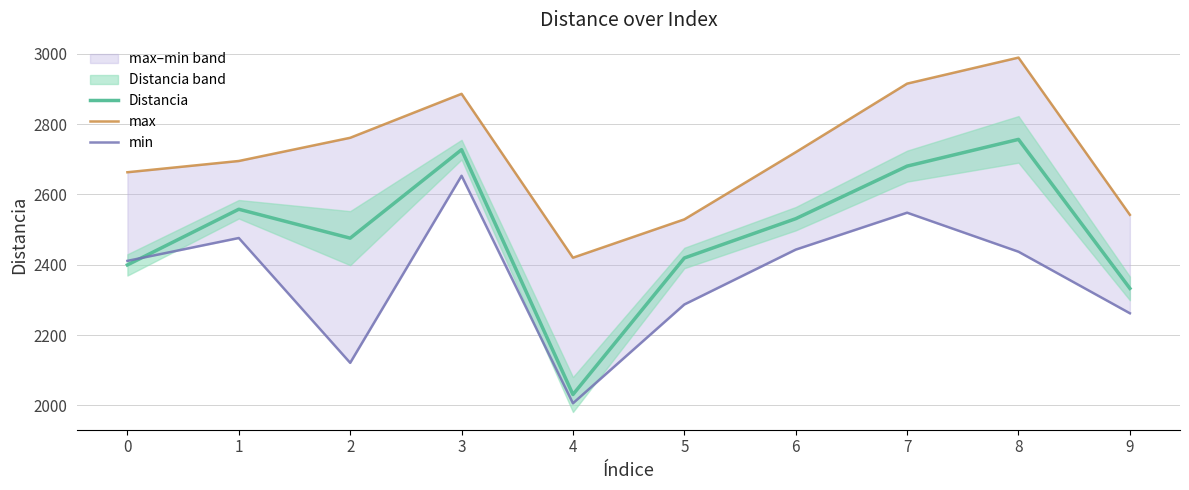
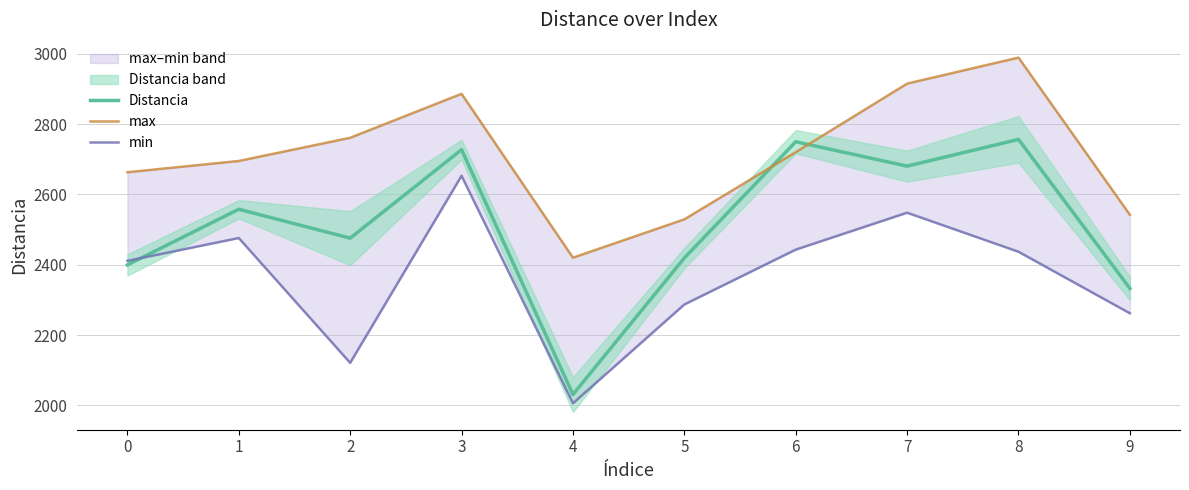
Distancia, 6: 2530 -> 2750
